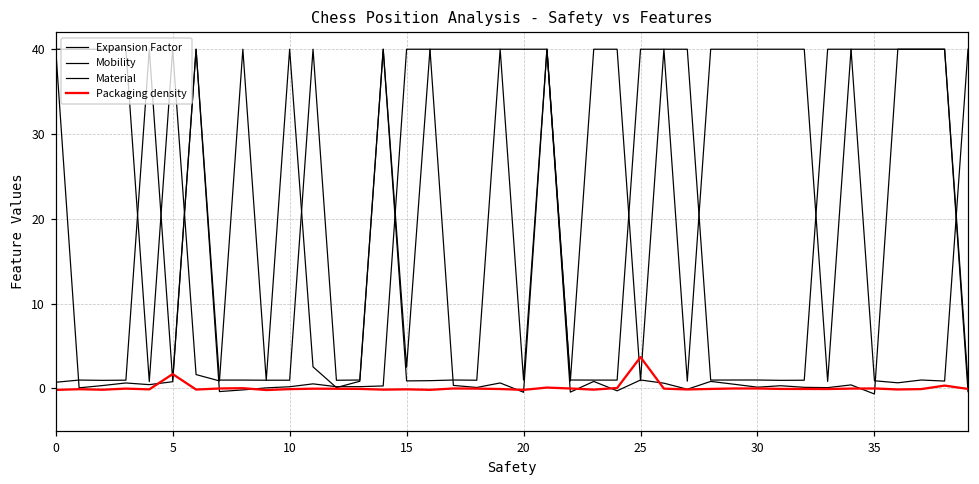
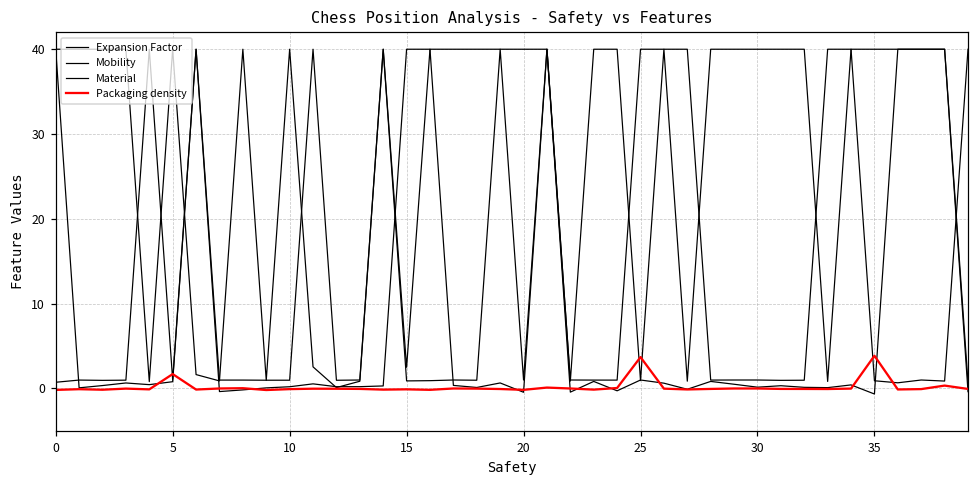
Packaging density, 35: 0 -> 4
